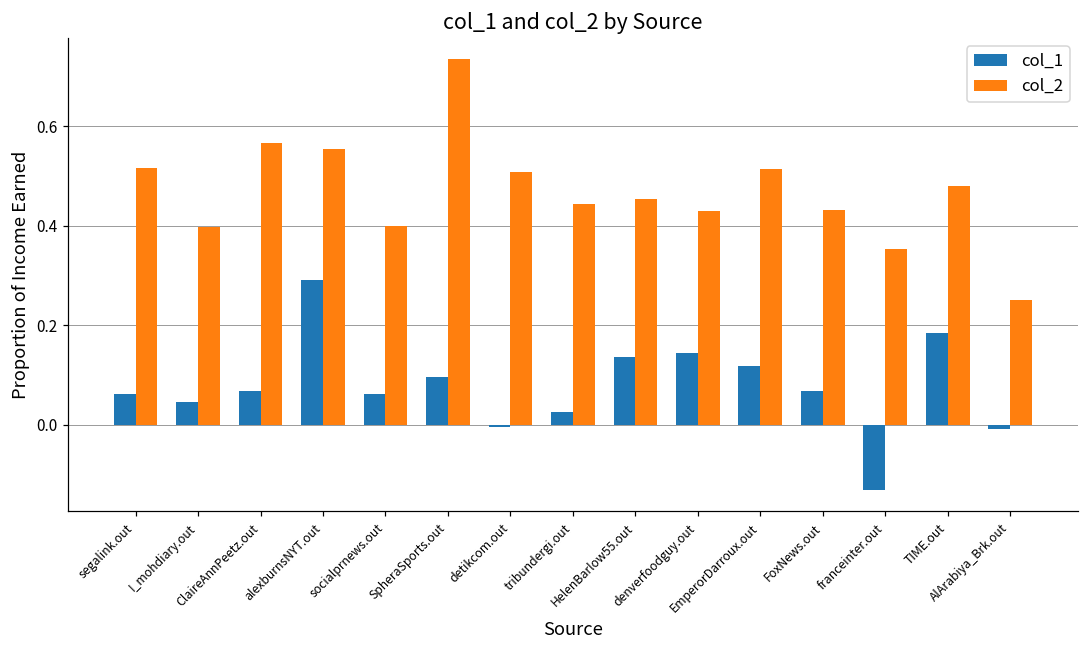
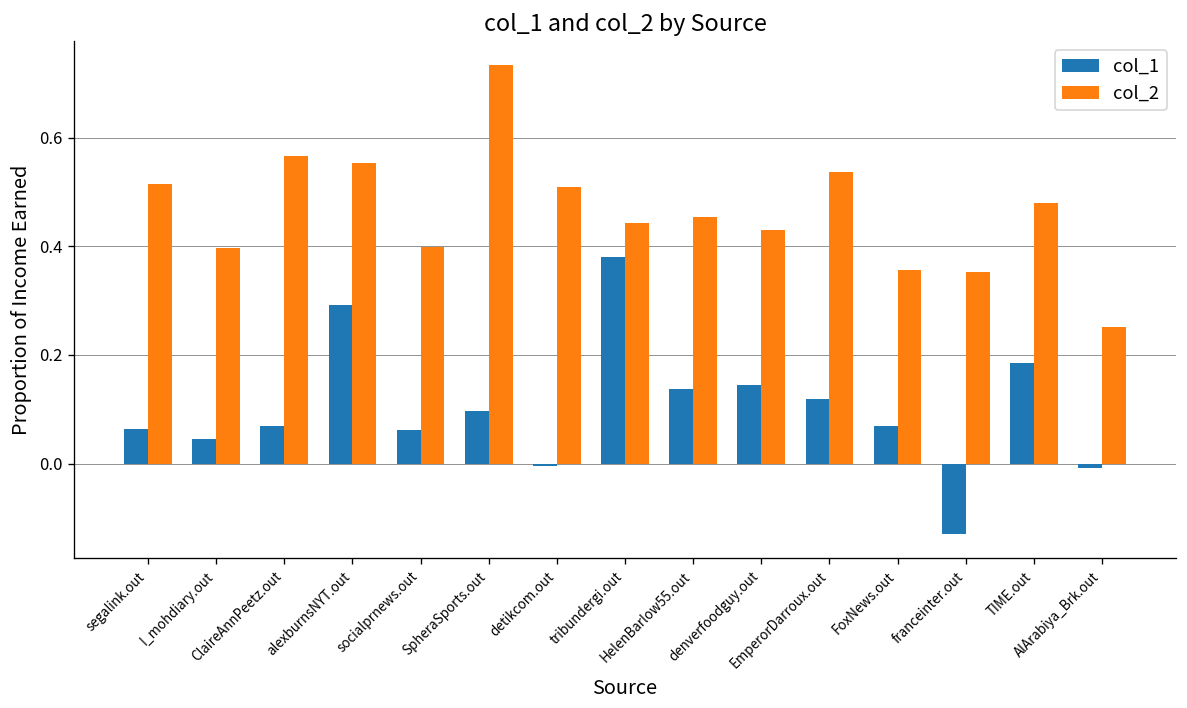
col_1, tribundergi.out: 0.03 -> 0.38
col_2, EmperorDarroux.out: 0.51 -> 0.54
col_2, FoxNews.out: 0.43 -> 0.36
